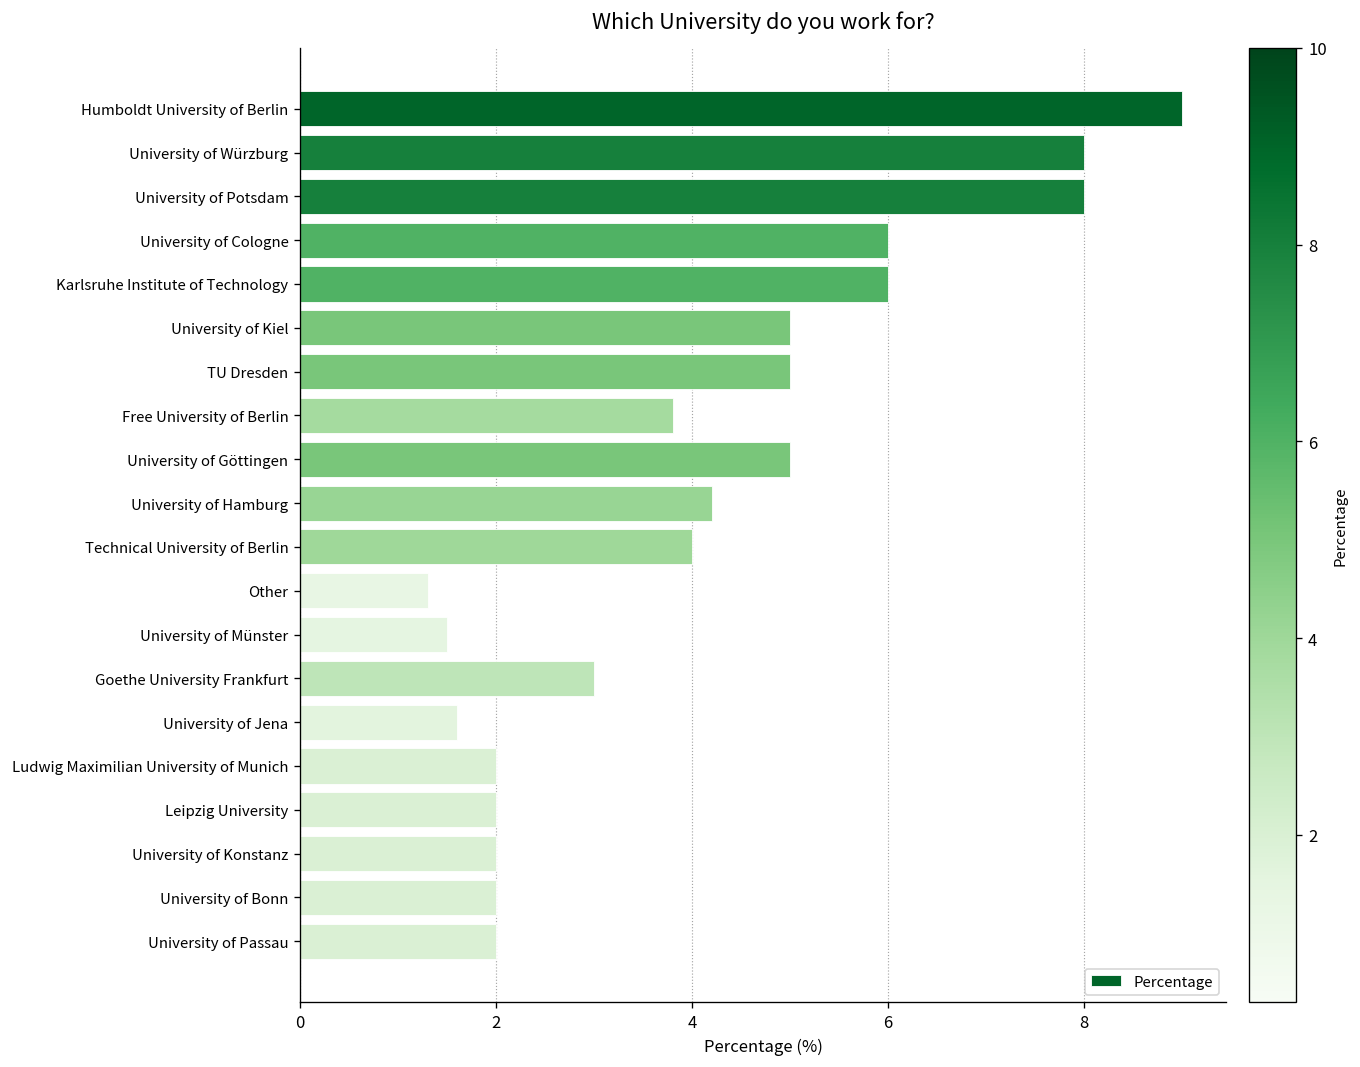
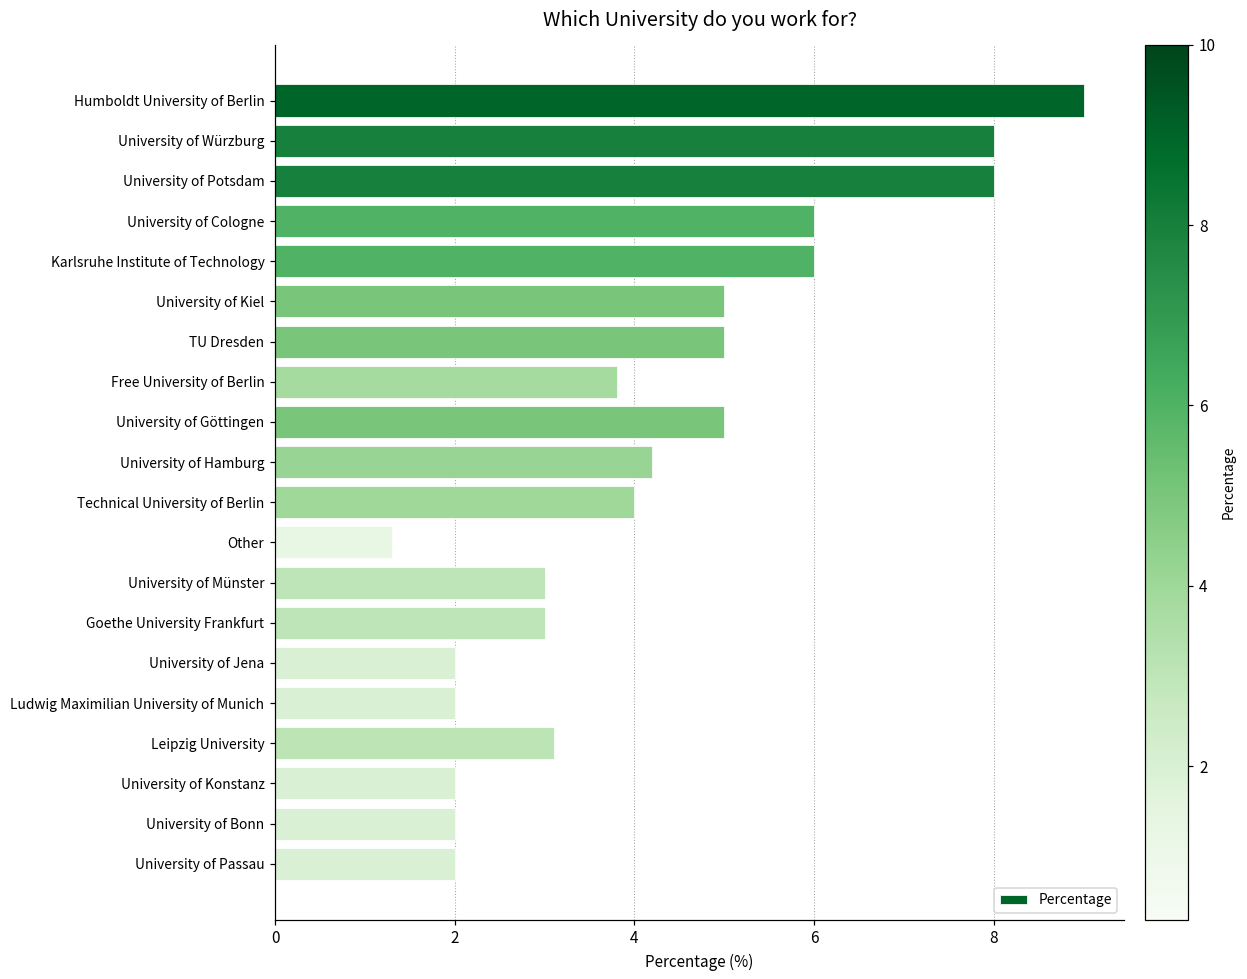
University of Münster: 1.5 -> 3.0
University of Jena: 1.6 -> 2.0
Leipzig University: 2.0 -> 3.1
